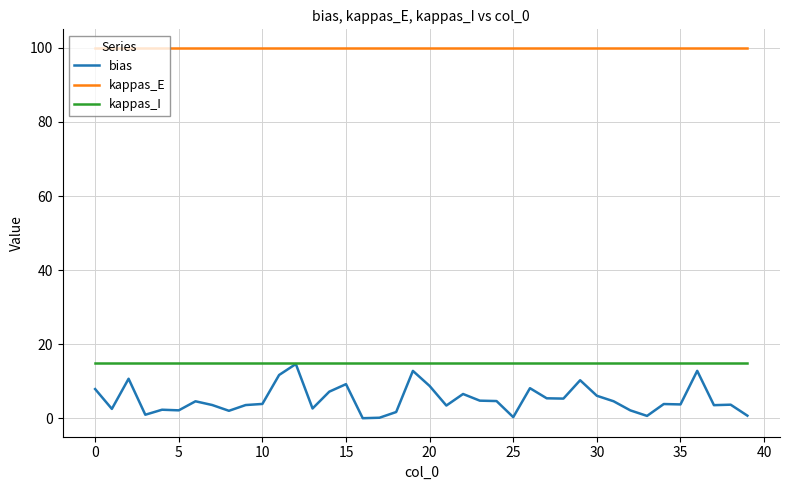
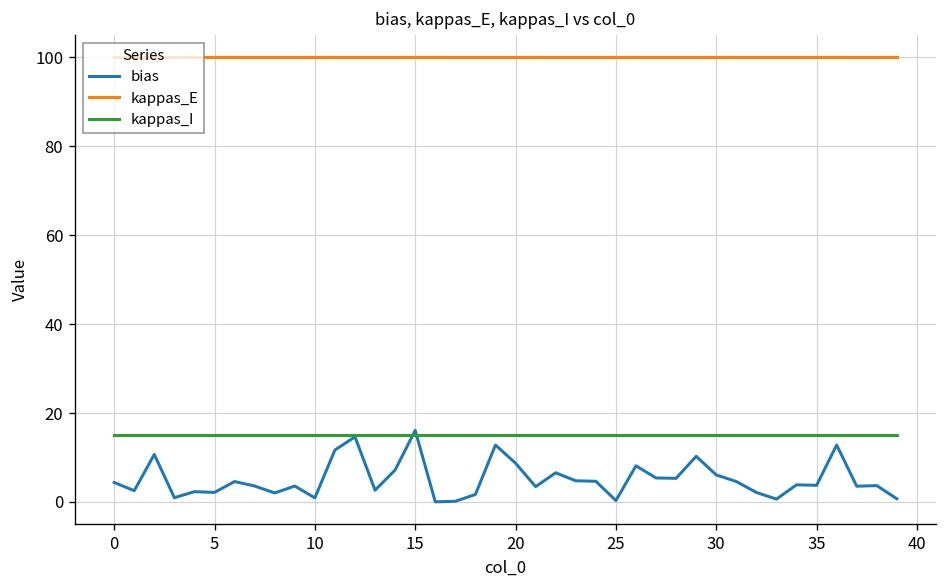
bias, 0: 8 -> 4
bias, 10: 4 -> 1
bias, 15: 9 -> 16
